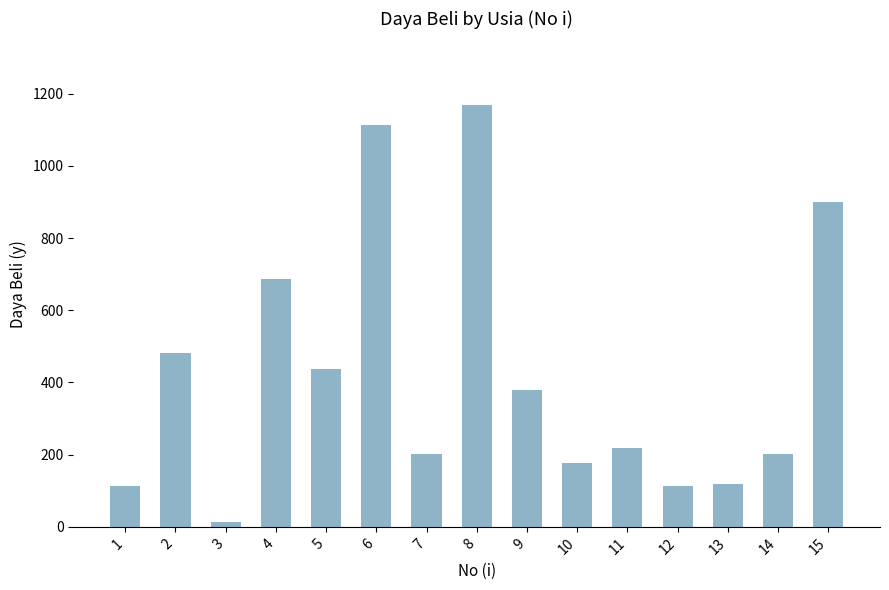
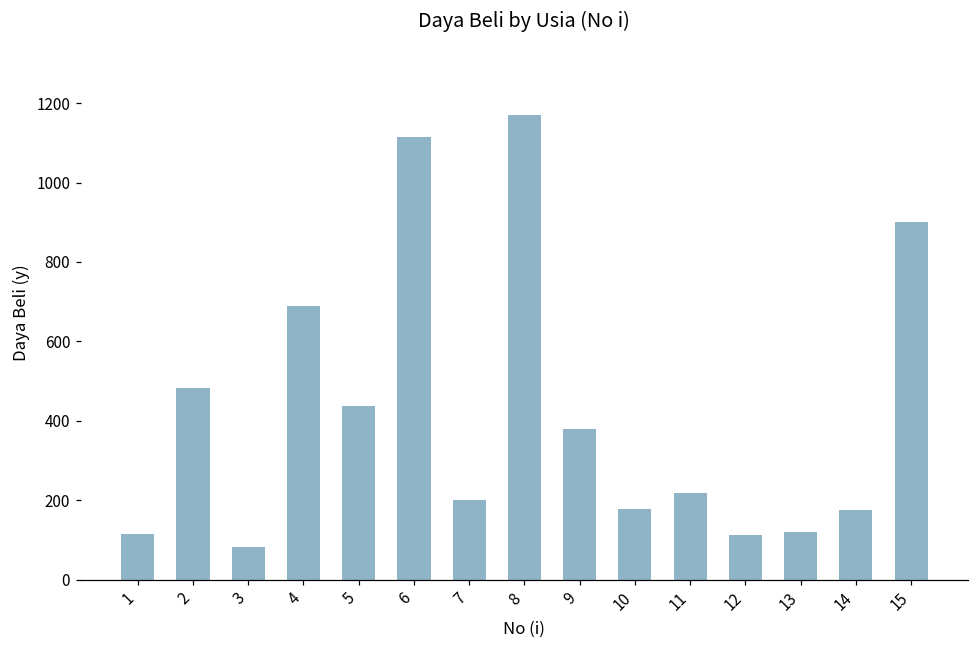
3: 10 -> 80
14: 200 -> 180
